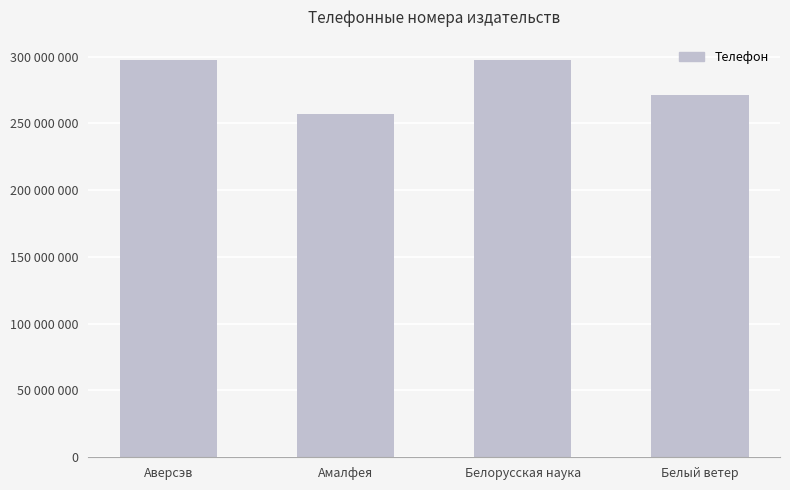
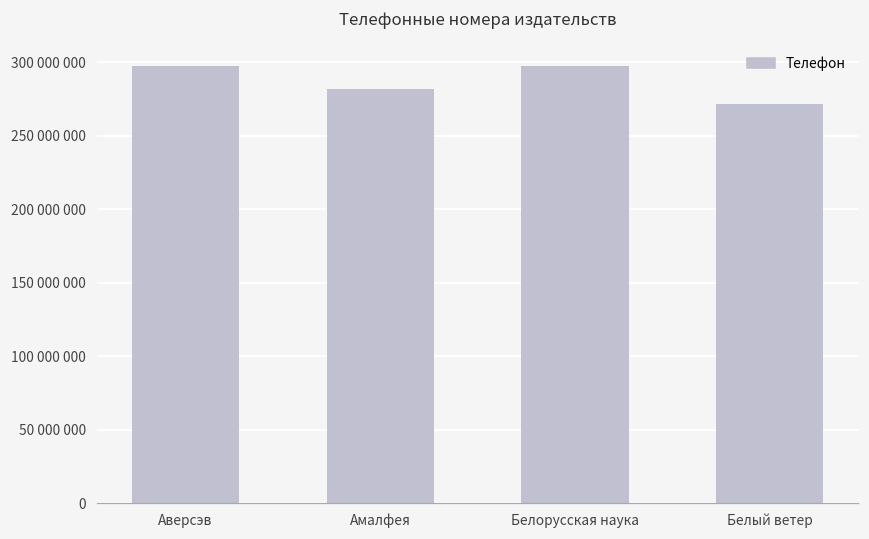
Амалфея: 257000000 -> 282000000
